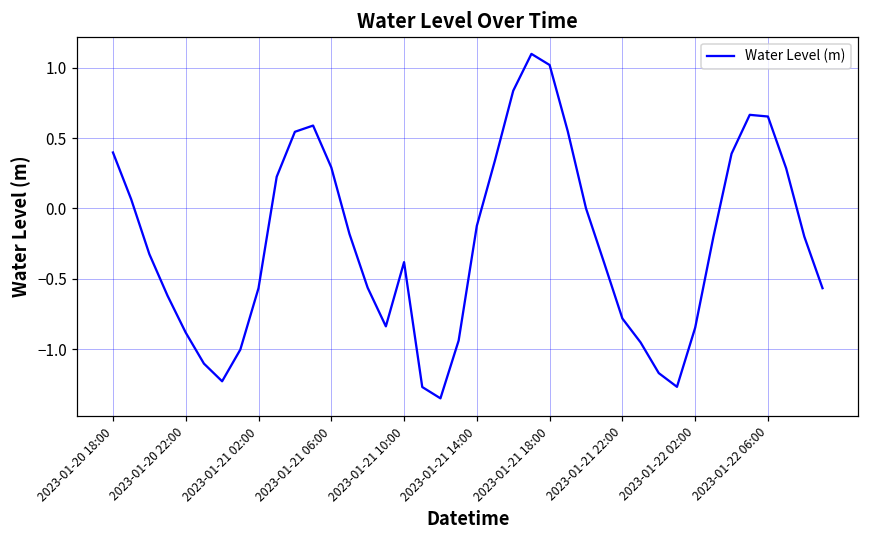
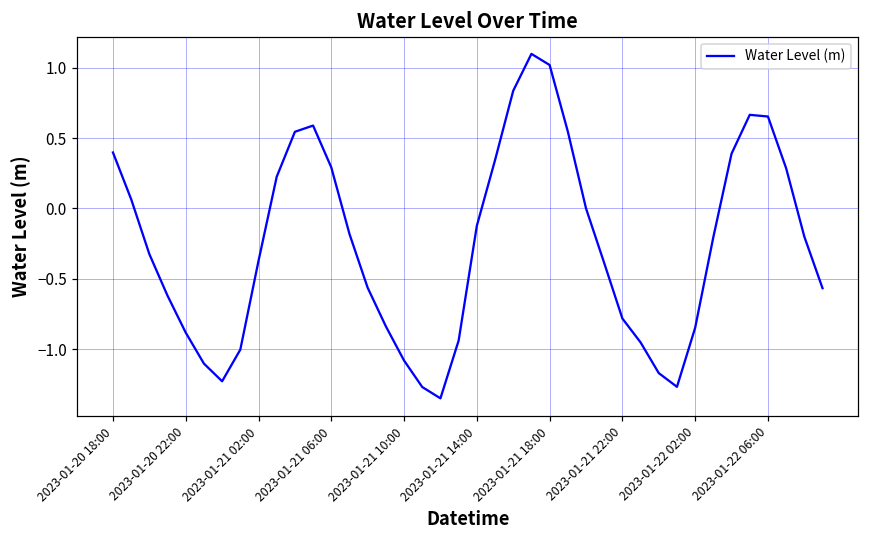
2023-01-21 02:00: -0.57 -> -0.37
2023-01-21 10:00: -0.38 -> -1.08
